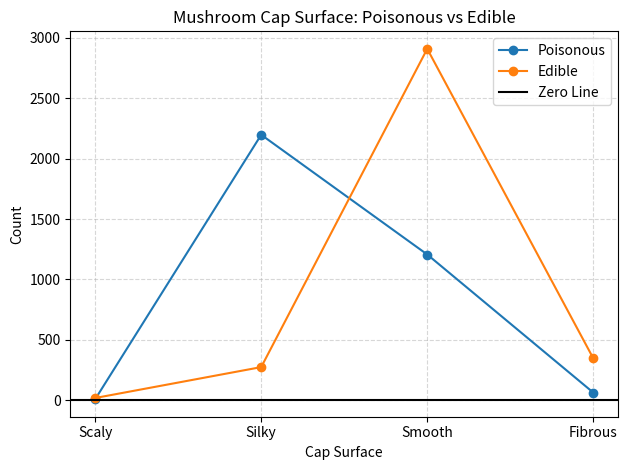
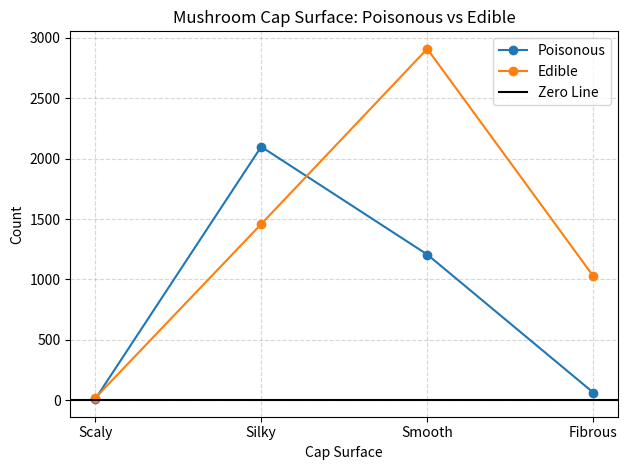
Poisonous, Silky: 2200 -> 2100
Edible, Silky: 270 -> 1460
Edible, Fibrous: 350 -> 1030
